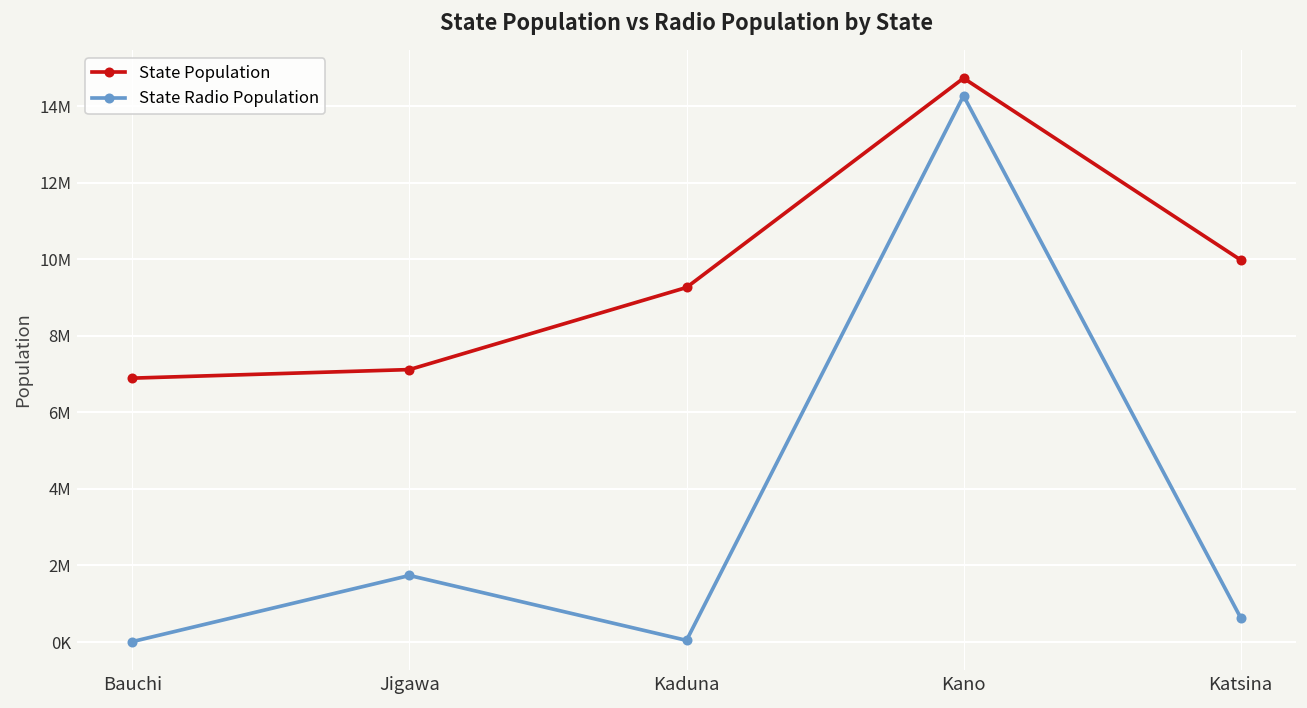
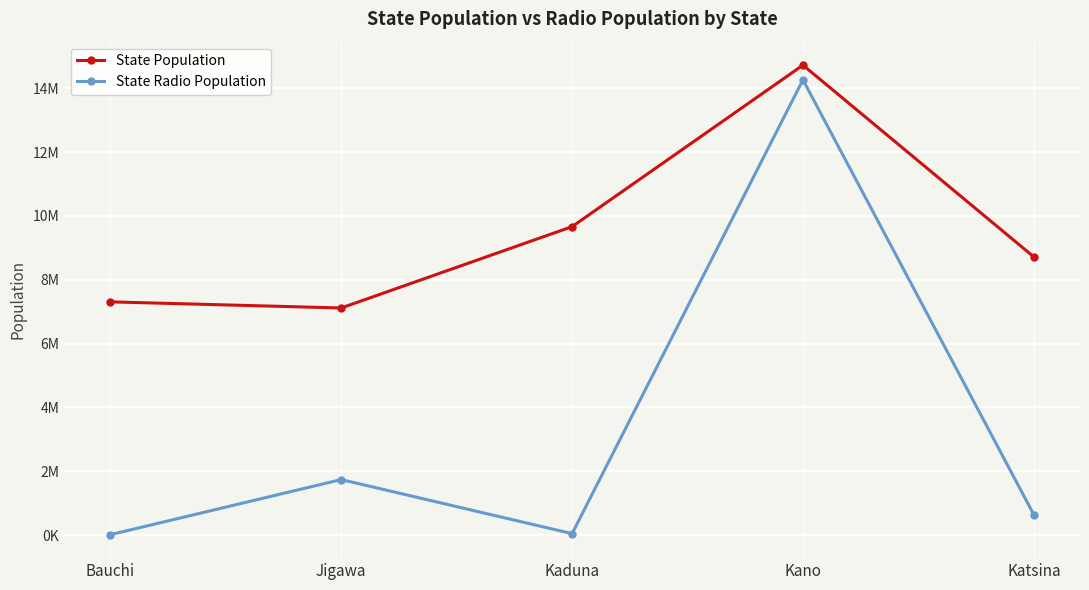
State Population, Bauchi: 6900000 -> 7300000
State Population, Kaduna: 9300000 -> 9700000
State Population, Katsina: 10000000 -> 8700000
